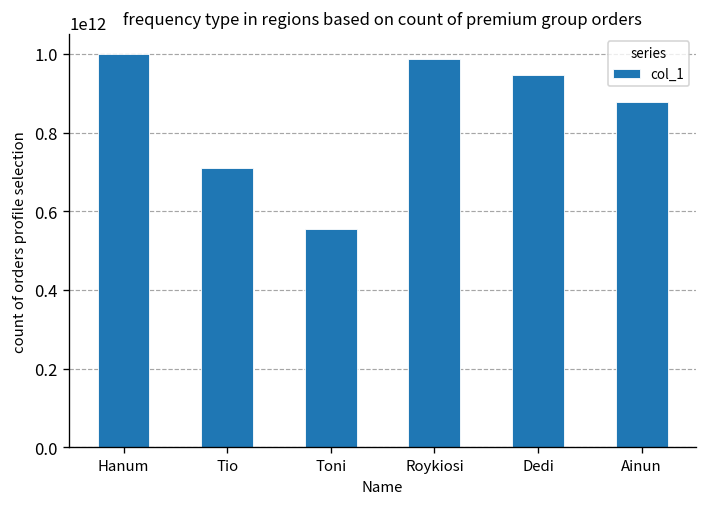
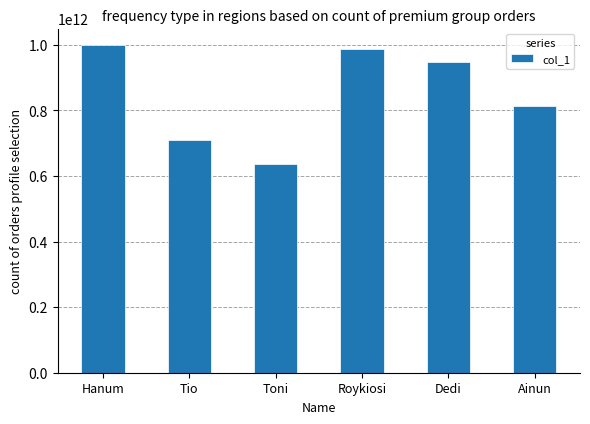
Toni: 550000000000 -> 640000000000
Ainun: 880000000000 -> 810000000000
